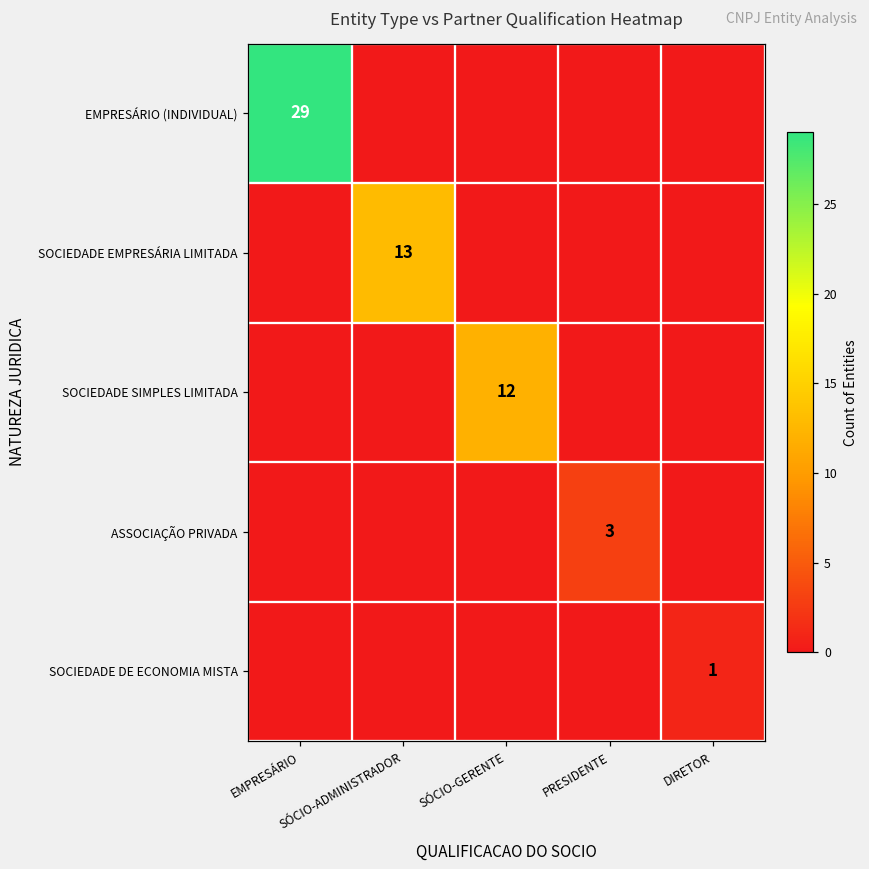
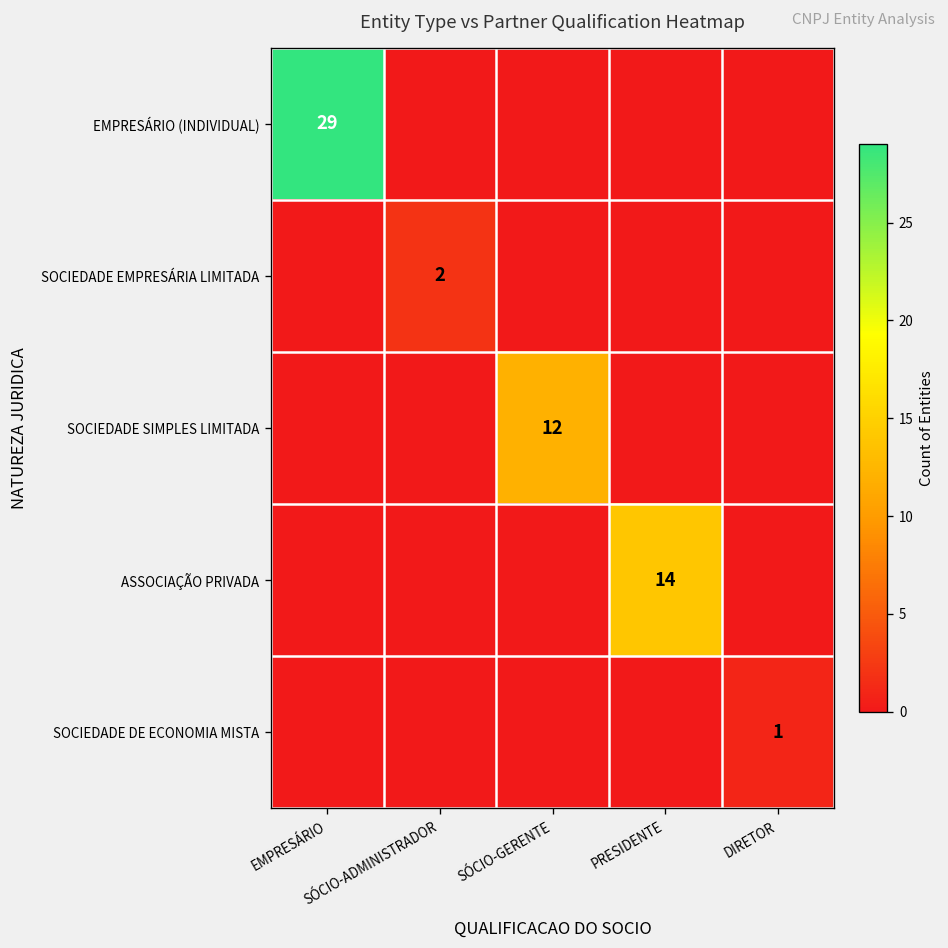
SOCIEDADE EMPRESÁRIA LIMITADA, SÓCIO-ADMINISTRADOR: 13 -> 2
ASSOCIAÇÃO PRIVADA, PRESIDENTE: 3 -> 14
